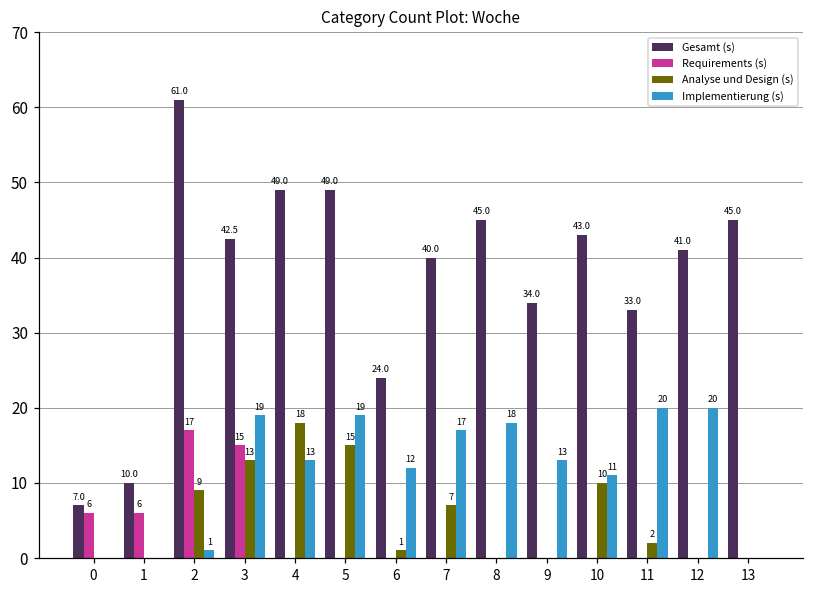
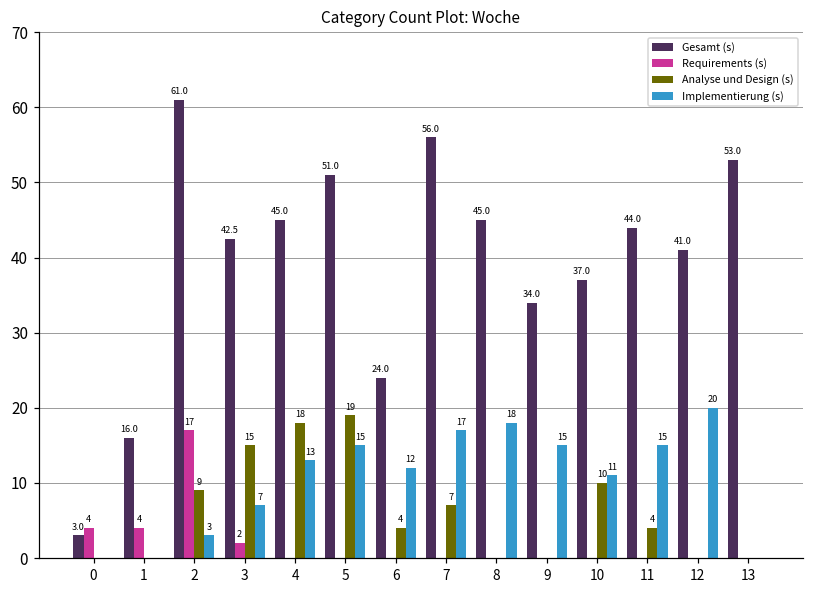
Gesamt (s), 0: 7.0 -> 3.0
Requirements (s), 0: 6 -> 4
Gesamt (s), 1: 10.0 -> 16.0
Requirements (s), 1: 6 -> 4
Implementierung (s), 2: 1 -> 3
Requirements (s), 3: 15 -> 2
Analyse und Design (s), 3: 13 -> 15
Implementierung (s), 3: 19 -> 7
Gesamt (s), 4: 49.0 -> 45.0
Gesamt (s), 5: 49.0 -> 51.0
Analyse und Design (s), 5: 15 -> 19
Implementierung (s), 5: 19 -> 15
Analyse und Design (s), 6: 1 -> 4
Gesamt (s), 7: 40.0 -> 56.0
Implementierung (s), 9: 13 -> 15
Gesamt (s), 10: 43.0 -> 37.0
Gesamt (s), 11: 33.0 -> 44.0
Analyse und Design (s), 11: 2 -> 4
Implementierung (s), 11: 20 -> 15
Gesamt (s), 13: 45.0 -> 53.0
